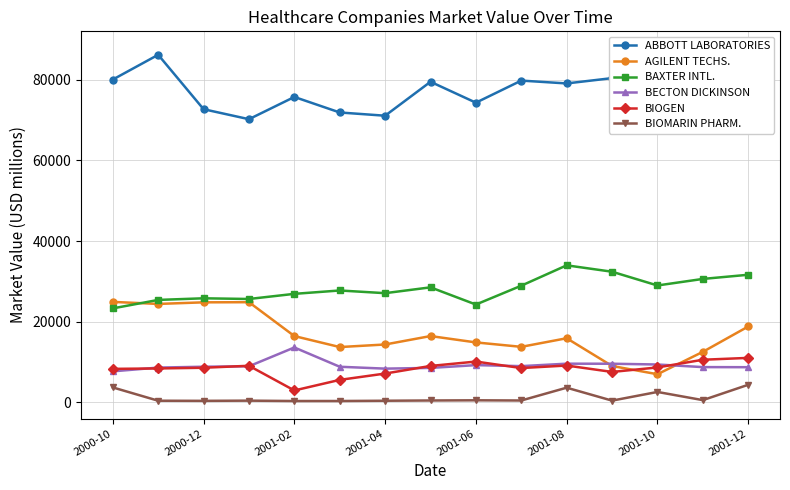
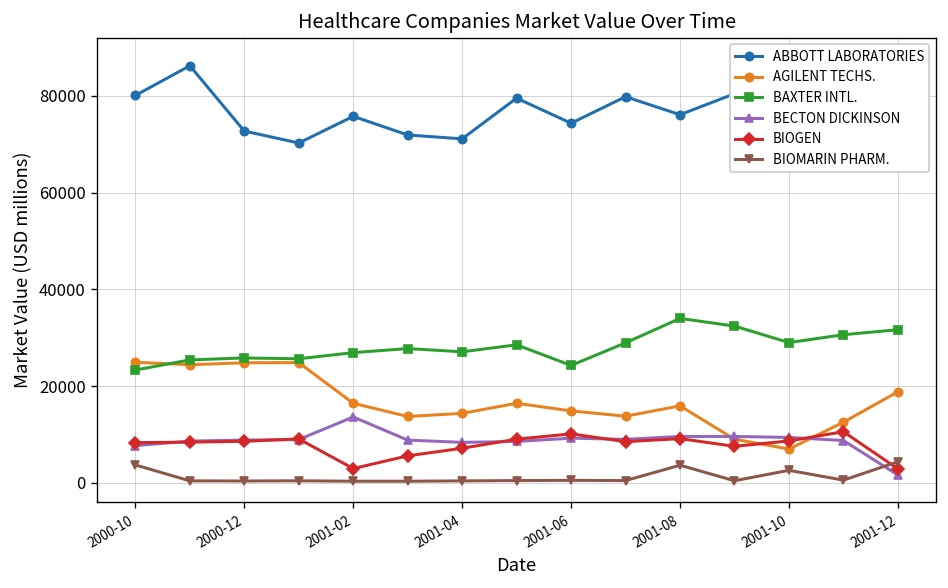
ABBOTT LABORATORIES, 2001-08: 79000 -> 76000
BECTON DICKINSON, 2001-12: 9000 -> 2000
BIOGEN, 2001-12: 11000 -> 3000
